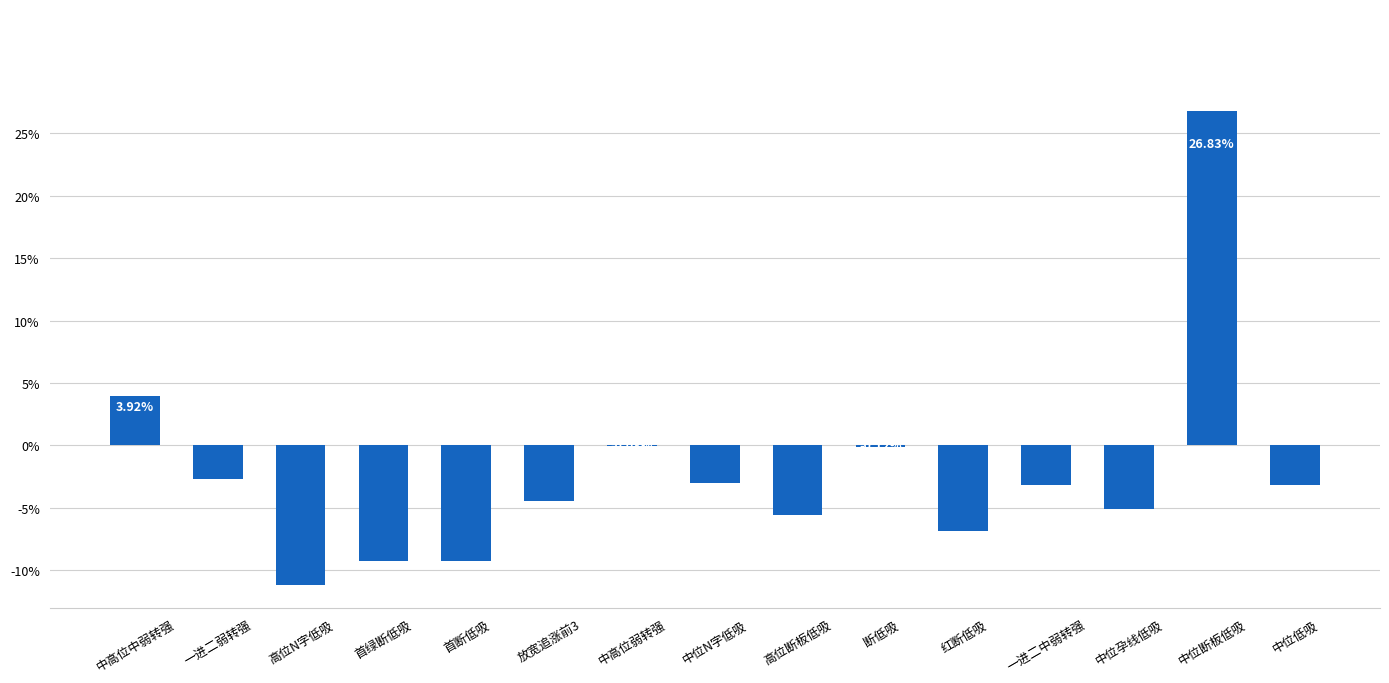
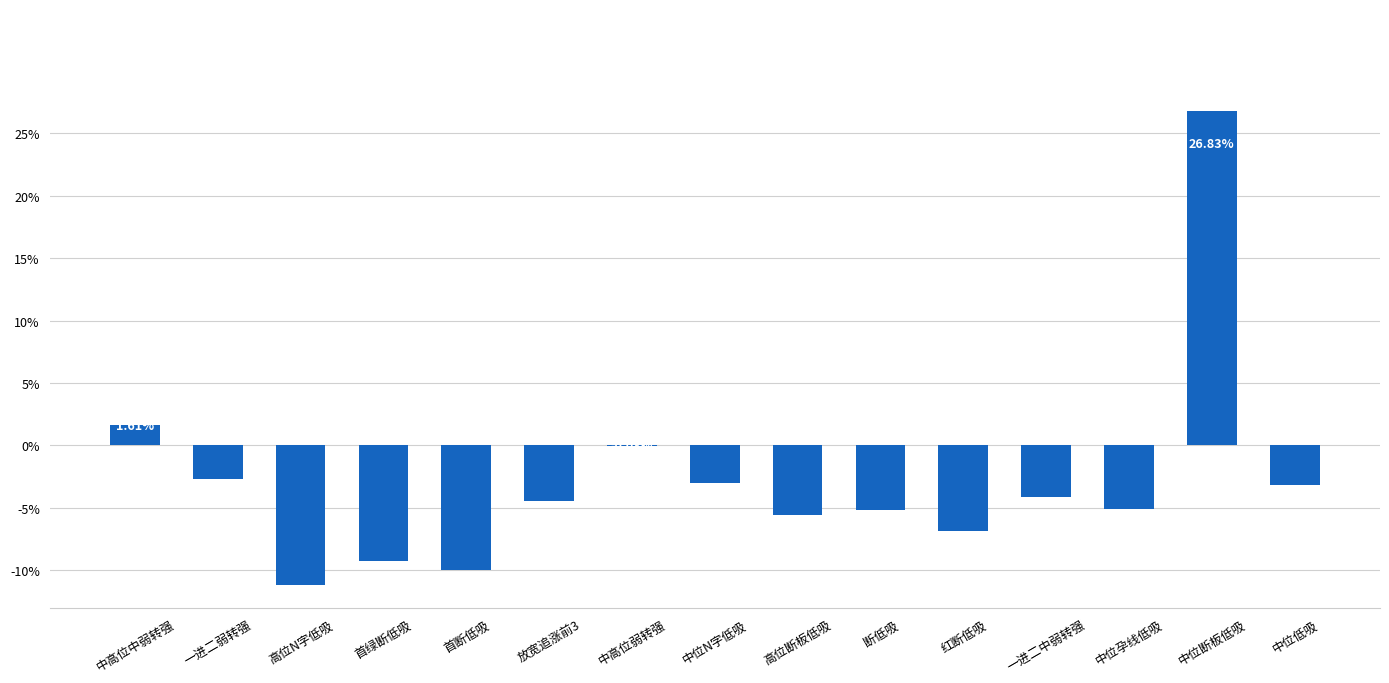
中高位中弱转强: 3.9% -> 1.6%
首断低吸: -9.3% -> -10.0%
断低吸: -0.1% -> -5.2%
一进二中弱转强: -3.2% -> -4.1%
